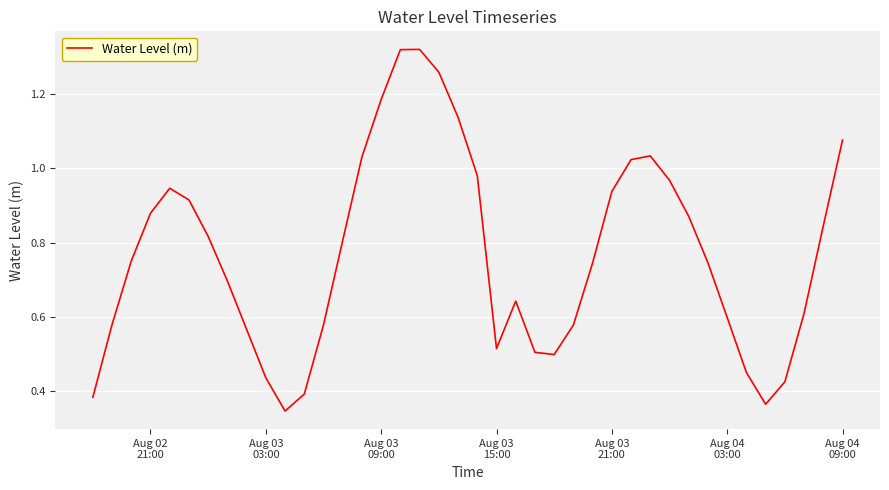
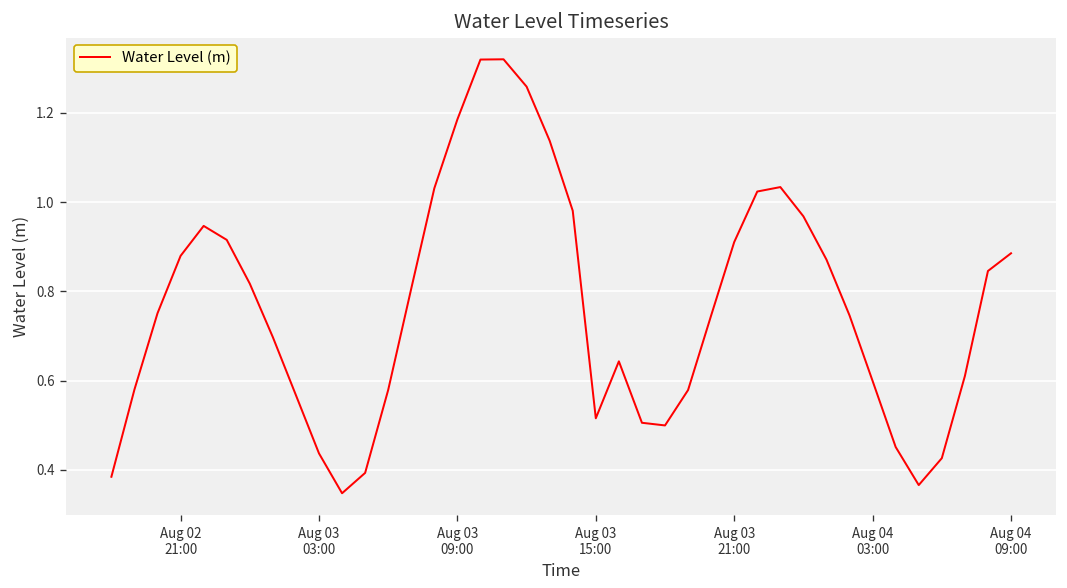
Aug 03 21:00: 0.94 -> 0.91
Aug 04 09:00: 1.08 -> 0.89
